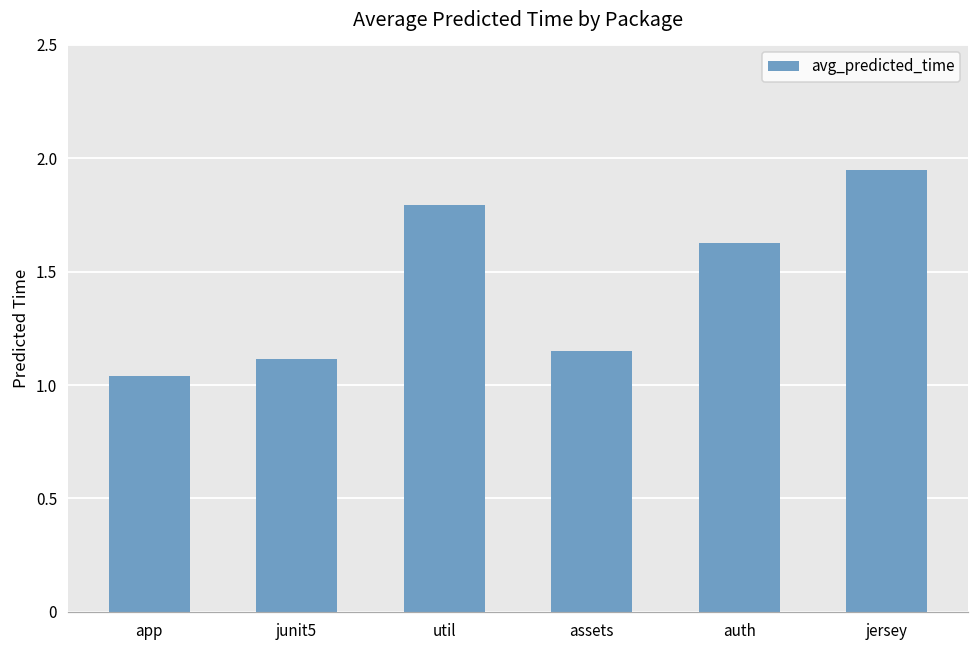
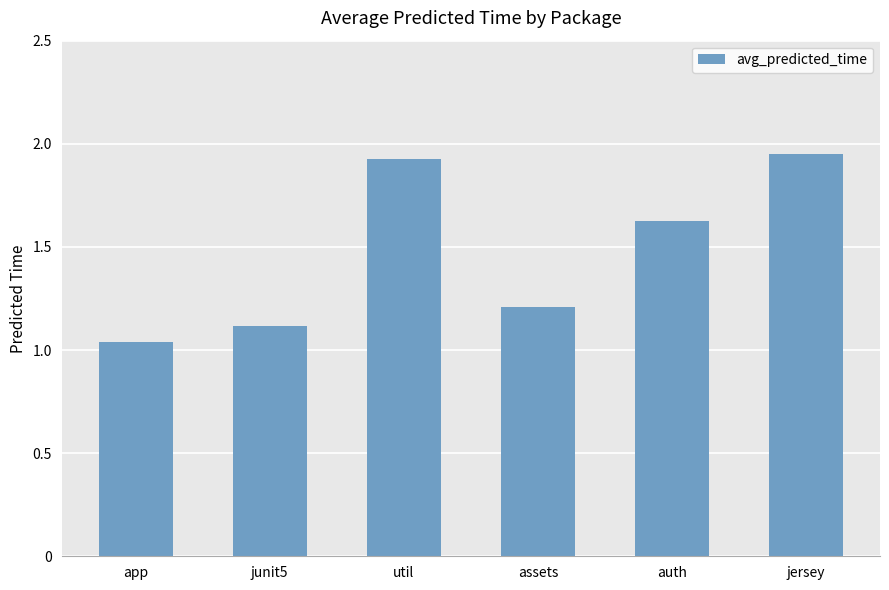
util: 1.79 -> 1.93
assets: 1.15 -> 1.21
